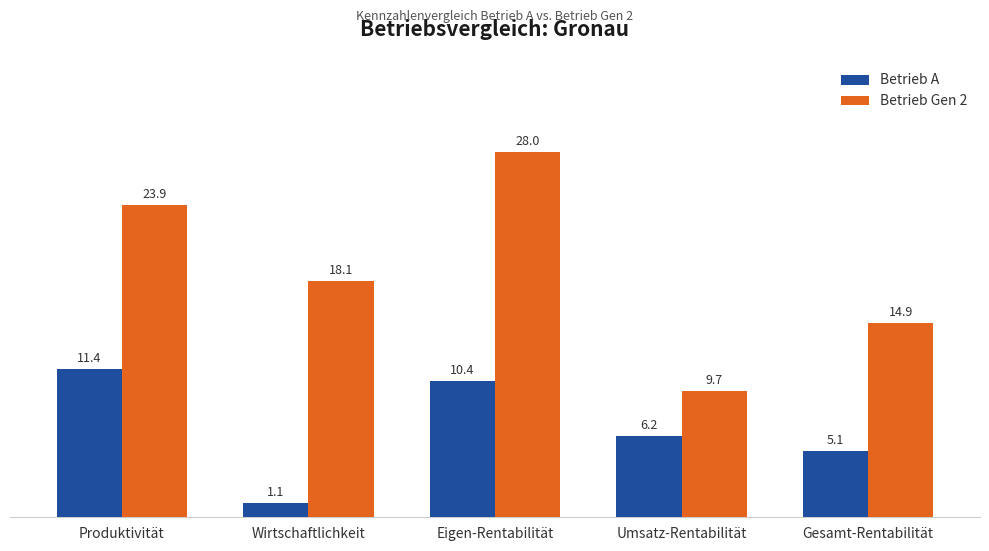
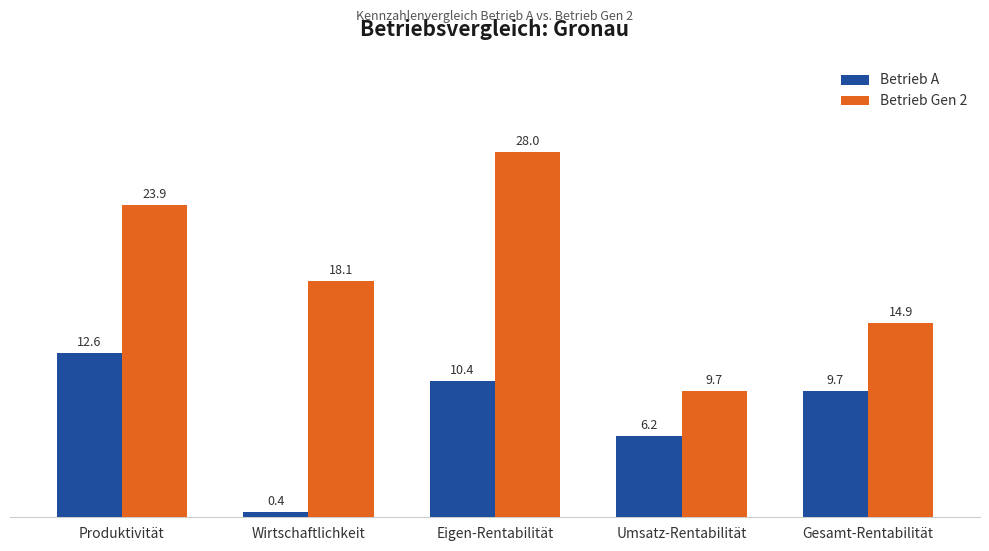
Betrieb A, Produktivität: 11.4 -> 12.6
Betrieb A, Wirtschaftlichkeit: 1.1 -> 0.4
Betrieb A, Gesamt-Rentabilität: 5.1 -> 9.7
